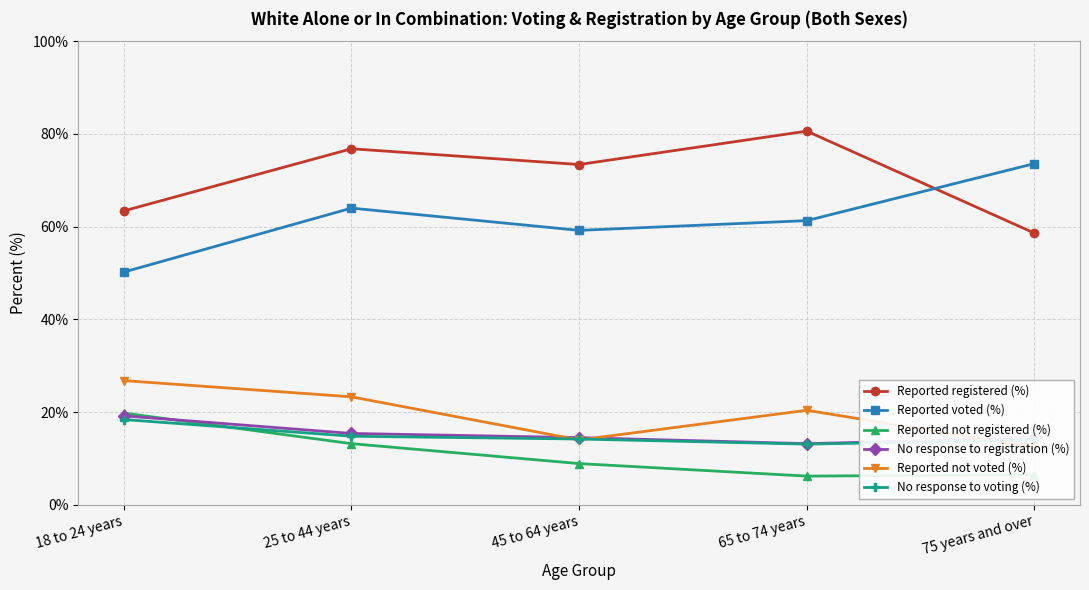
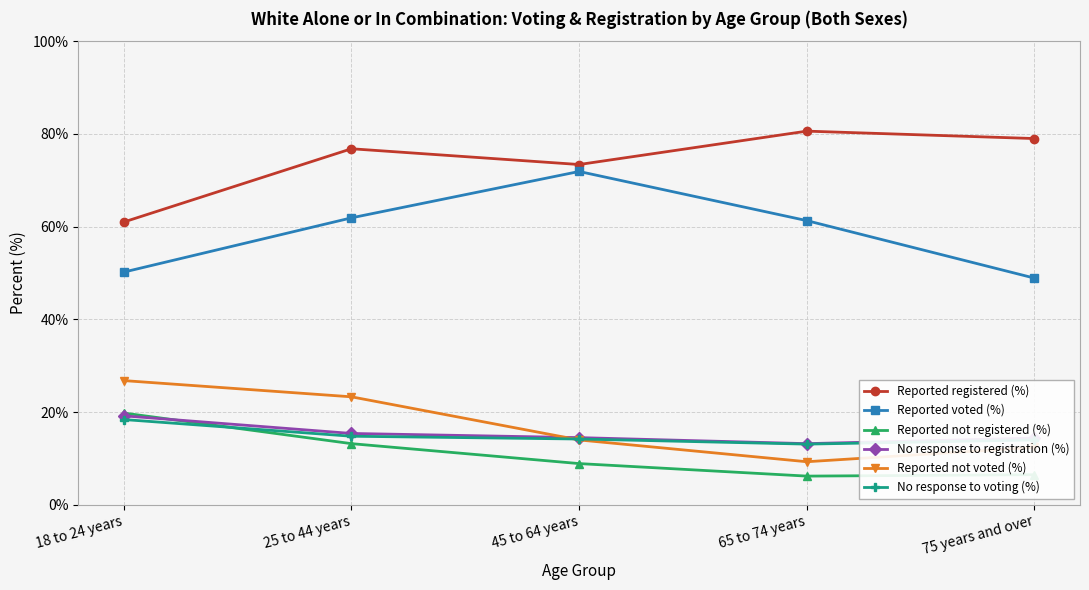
Reported registered (%), 18 to 24 years: 63% -> 61%
Reported voted (%), 25 to 44 years: 64% -> 62%
Reported voted (%), 45 to 64 years: 59% -> 72%
Reported not voted (%), 65 to 74 years: 20% -> 9%
Reported registered (%), 75 years and over: 59% -> 79%
Reported voted (%), 75 years and over: 74% -> 49%
